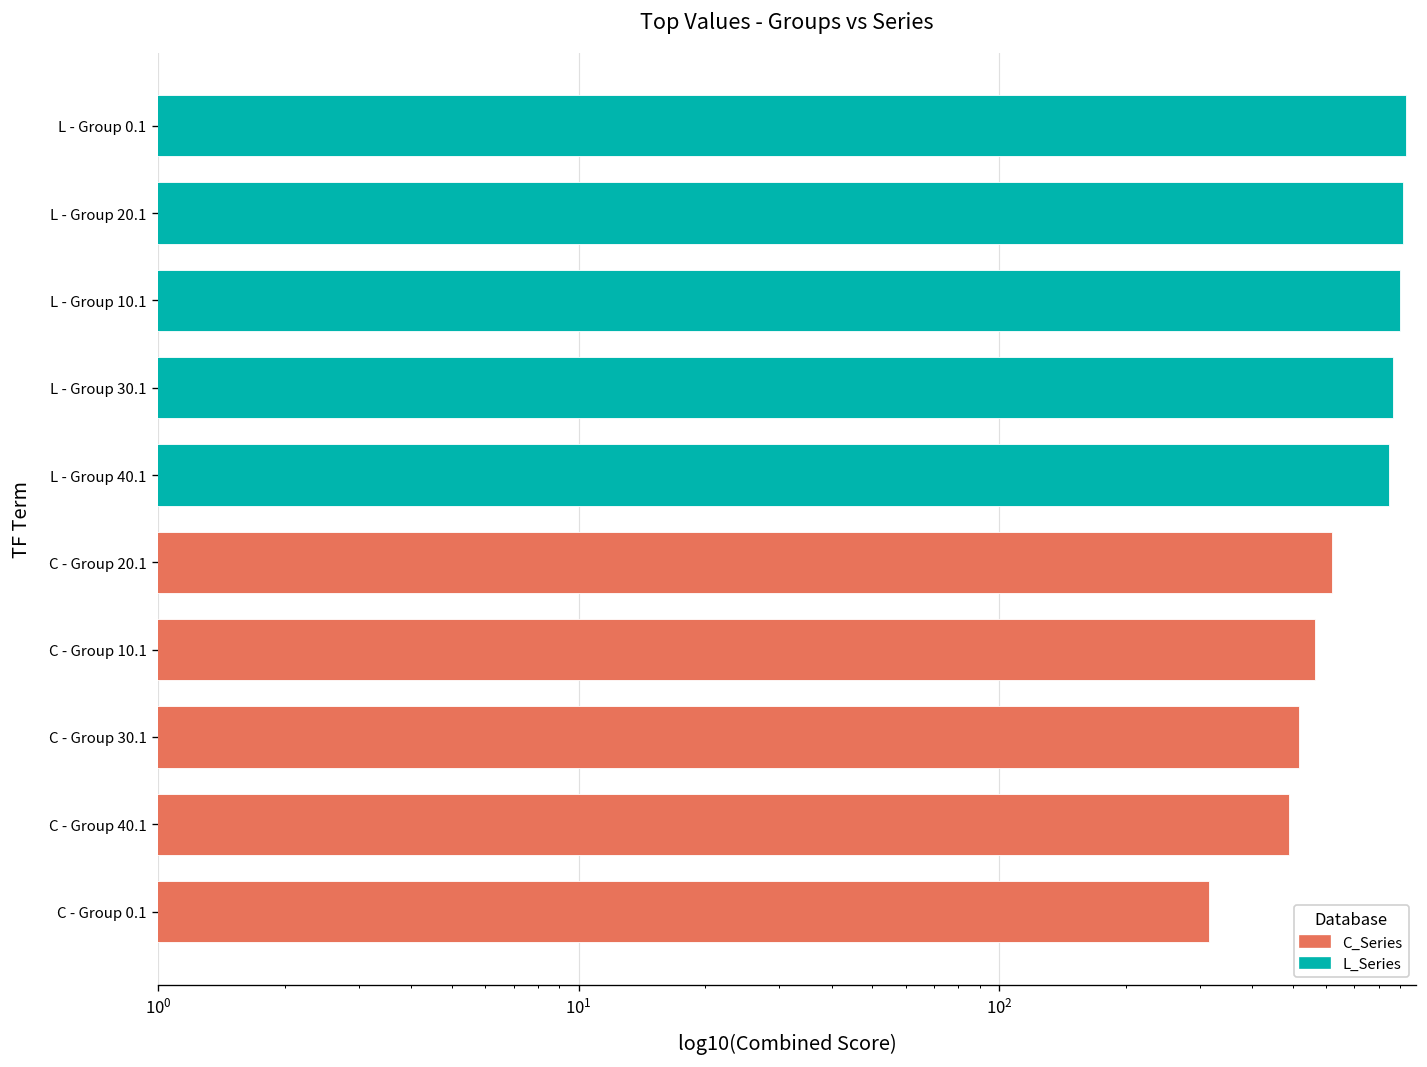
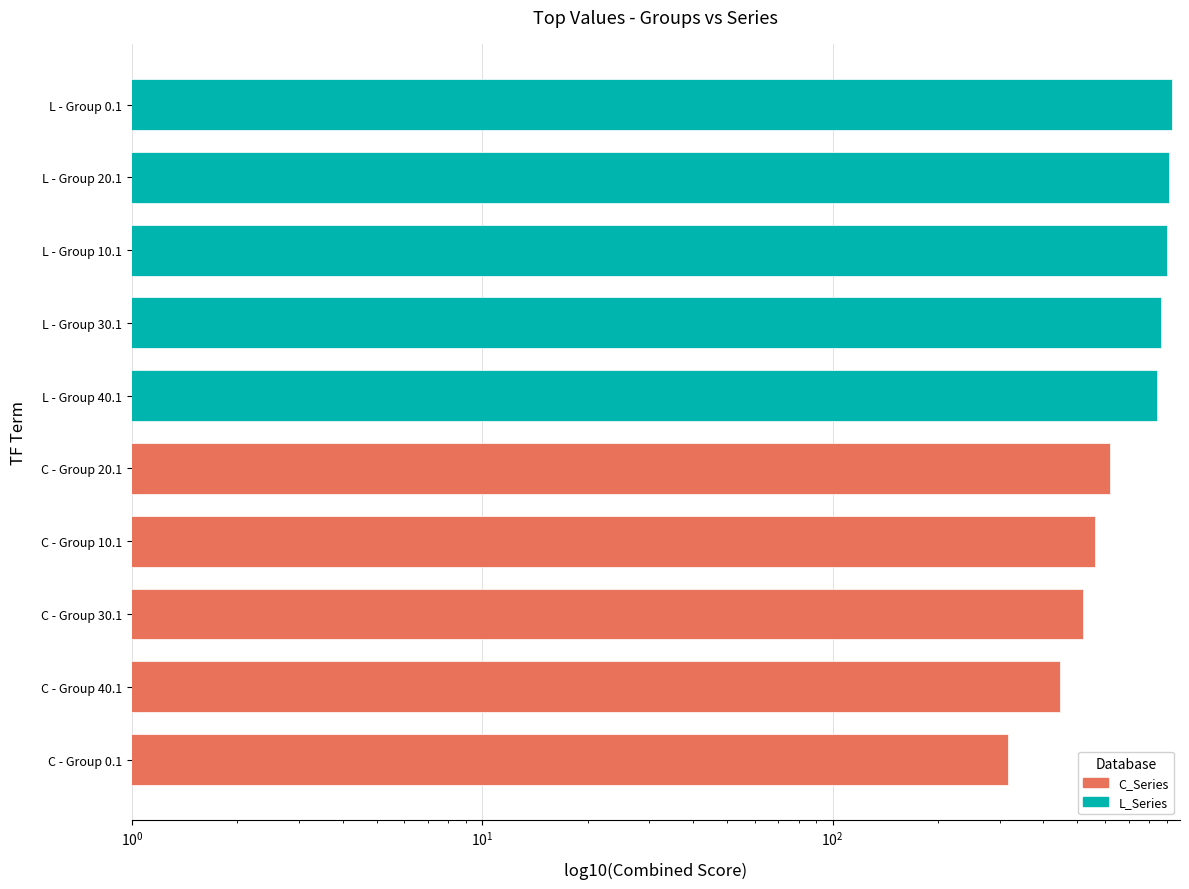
C_Series, C - Group 40.1: 490 -> 450
